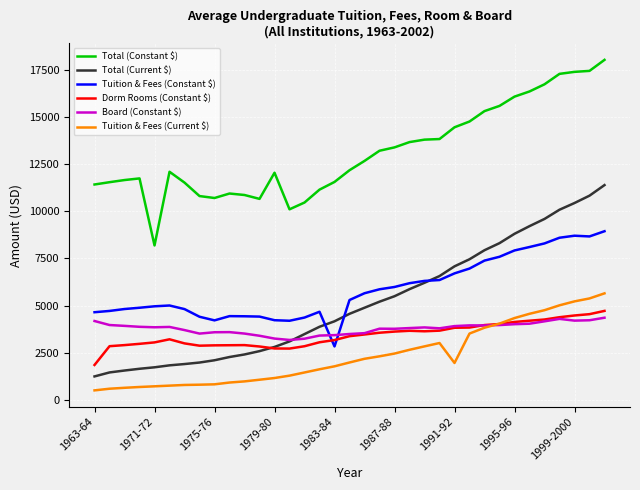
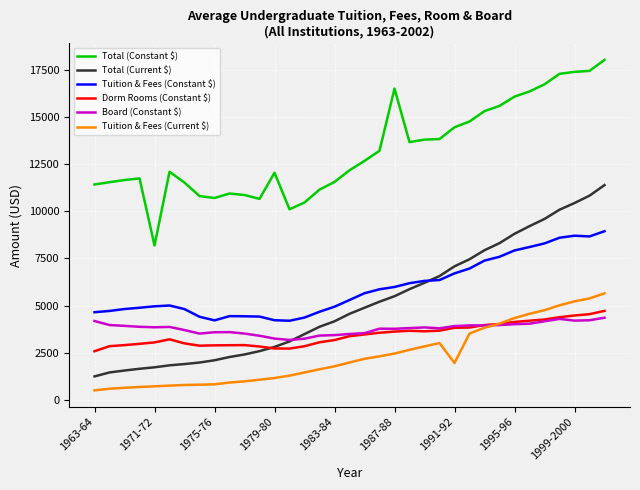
Dorm Rooms (Constant $), 1963-64: 1900 -> 2600
Tuition & Fees (Constant $), 1983-84: 2800 -> 4900
Total (Constant $), 1987-88: 13400 -> 16500
